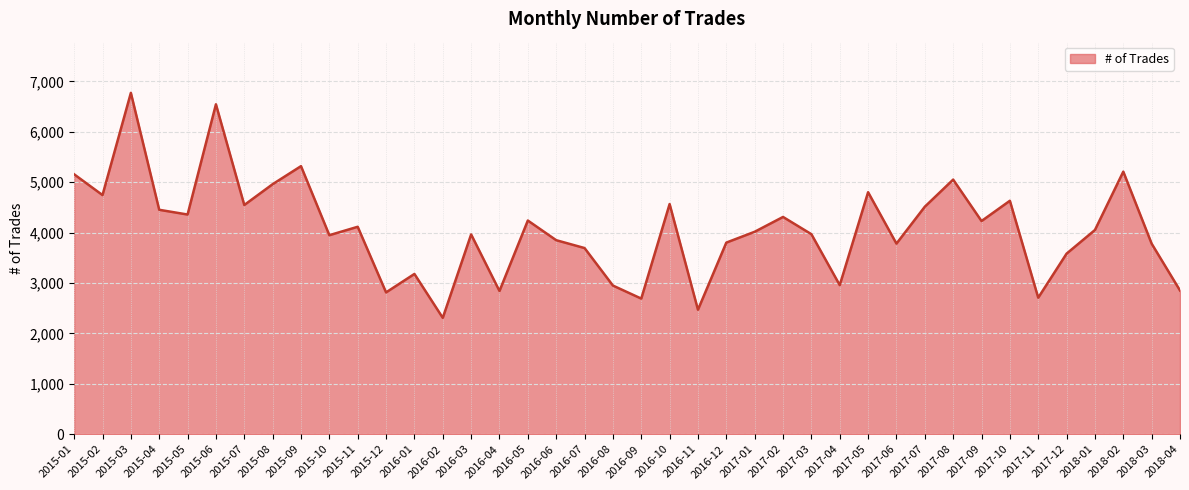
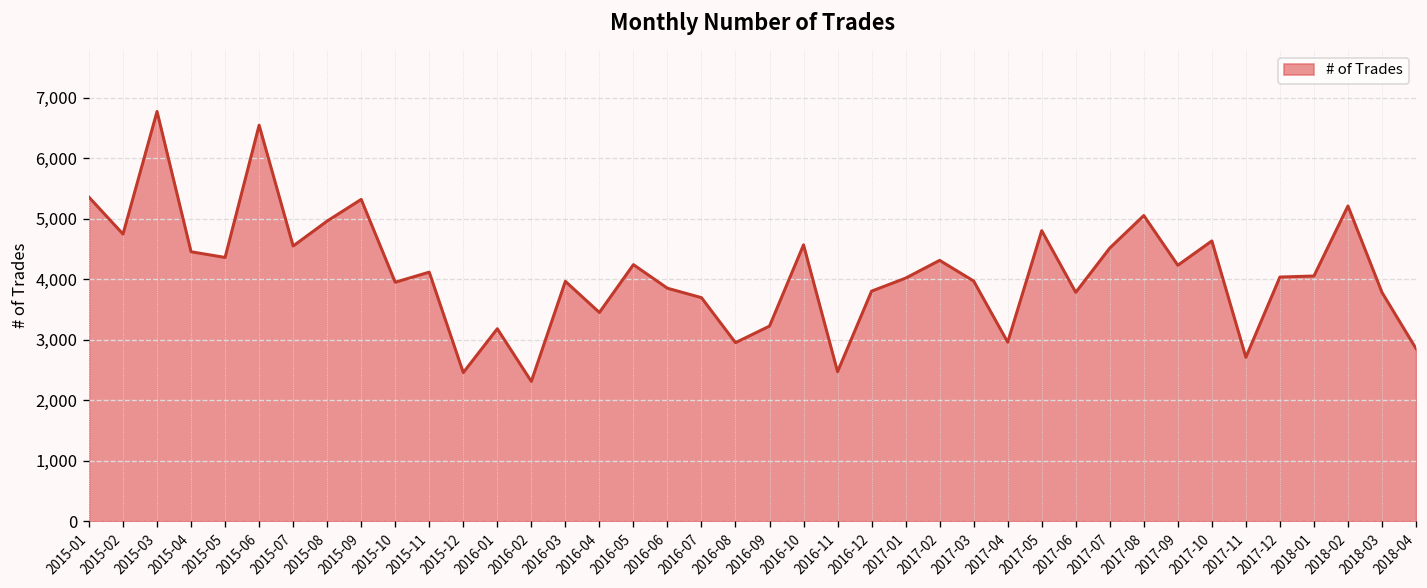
2015-01: 5,200 -> 5,400
2015-12: 2,800 -> 2,500
2016-04: 2,800 -> 3,400
2016-09: 2,700 -> 3,200
2017-12: 3,600 -> 4,000
